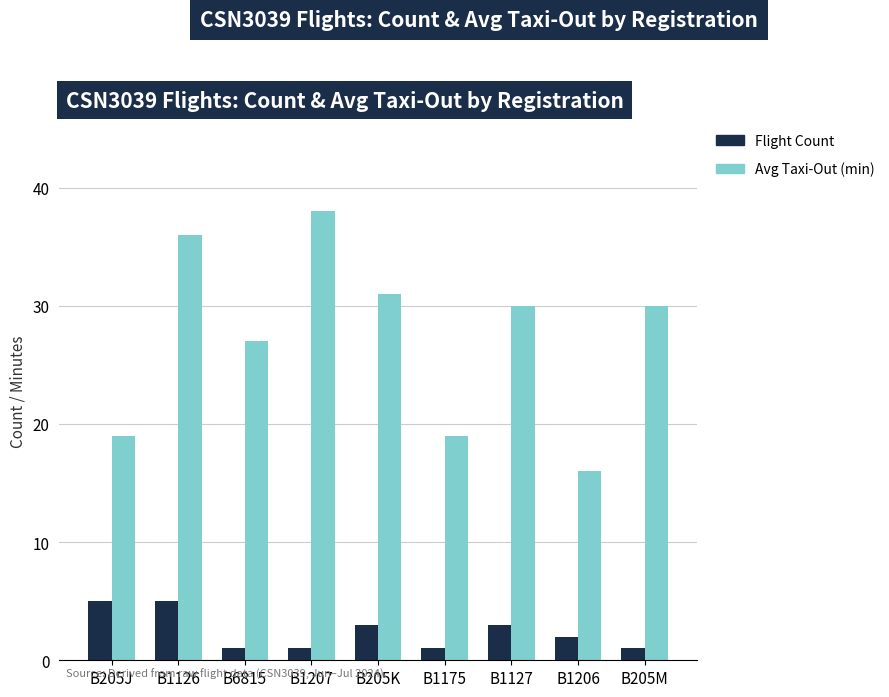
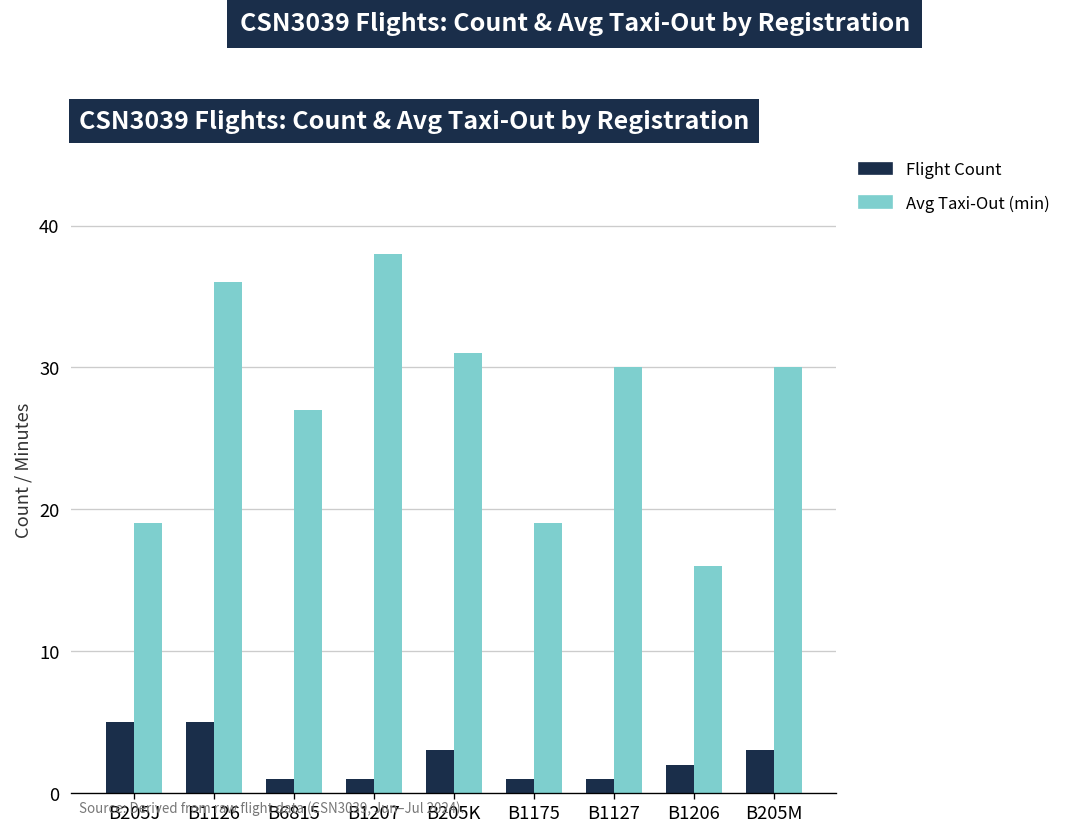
Flight Count, B1127: 3 -> 1
Flight Count, B205M: 1 -> 3
